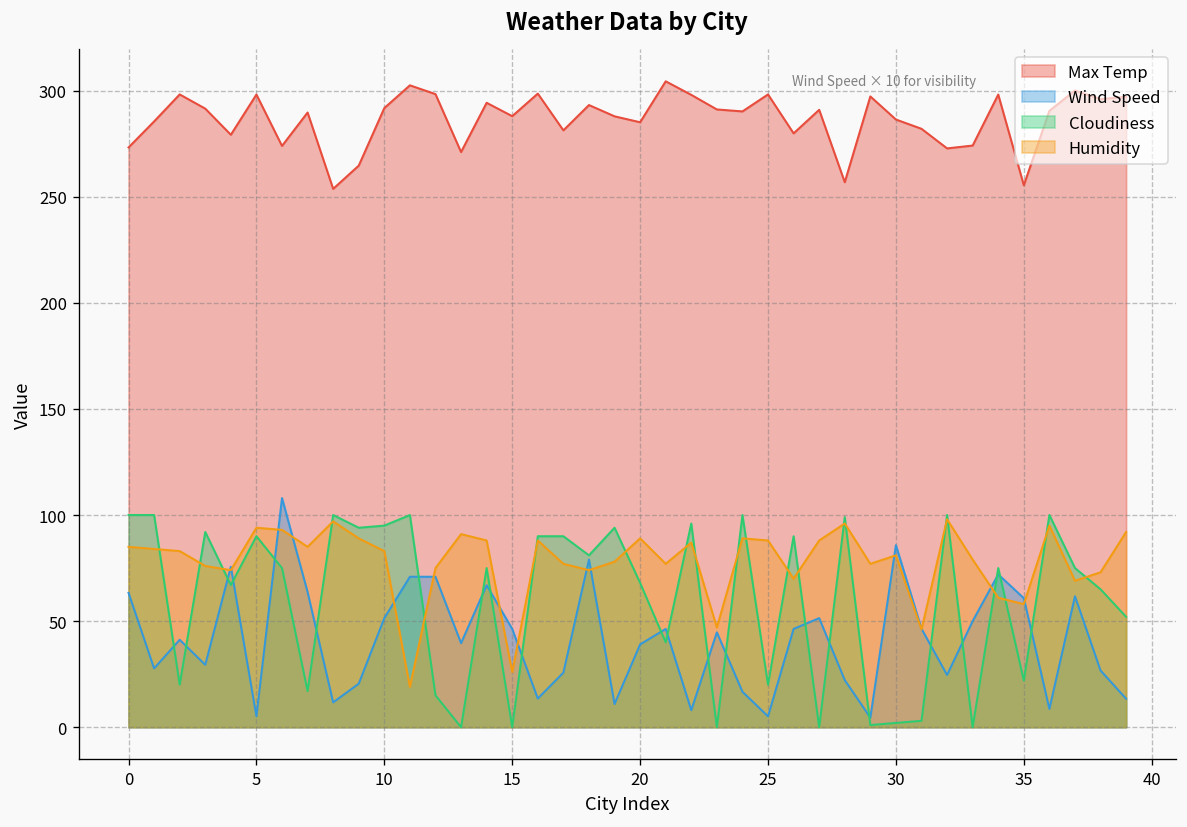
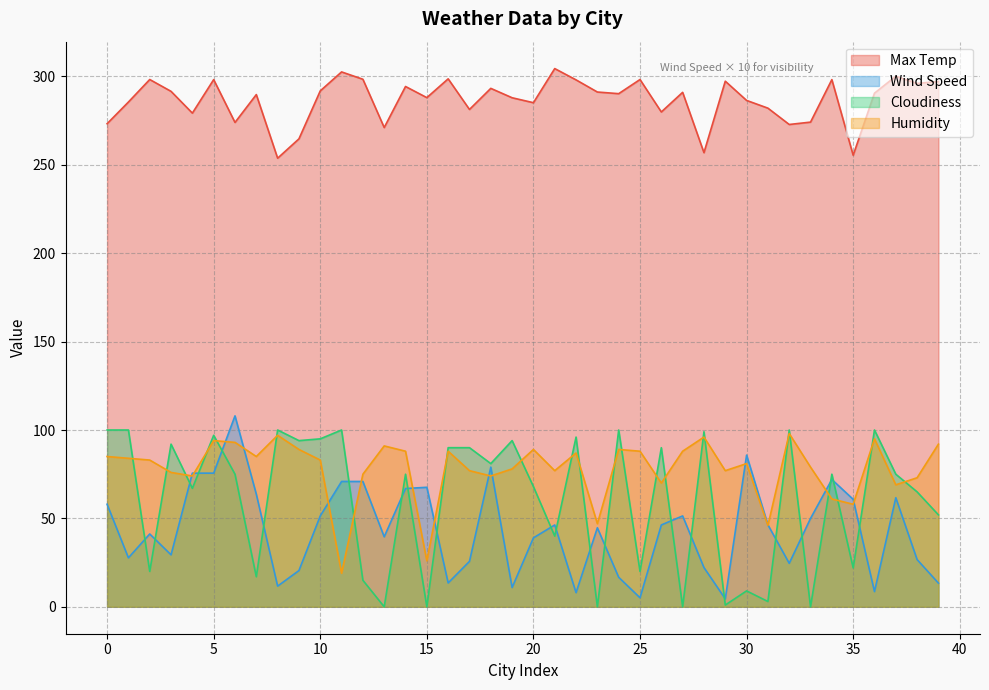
Wind Speed, 0: 63 -> 58
Wind Speed, 5: 5 -> 76
Cloudiness, 5: 90 -> 97
Wind Speed, 15: 46 -> 68
Cloudiness, 30: 2 -> 9
